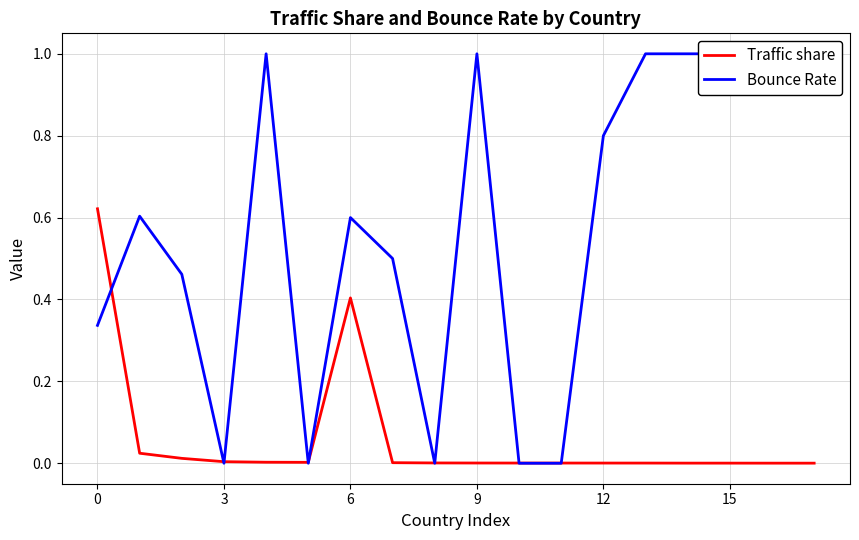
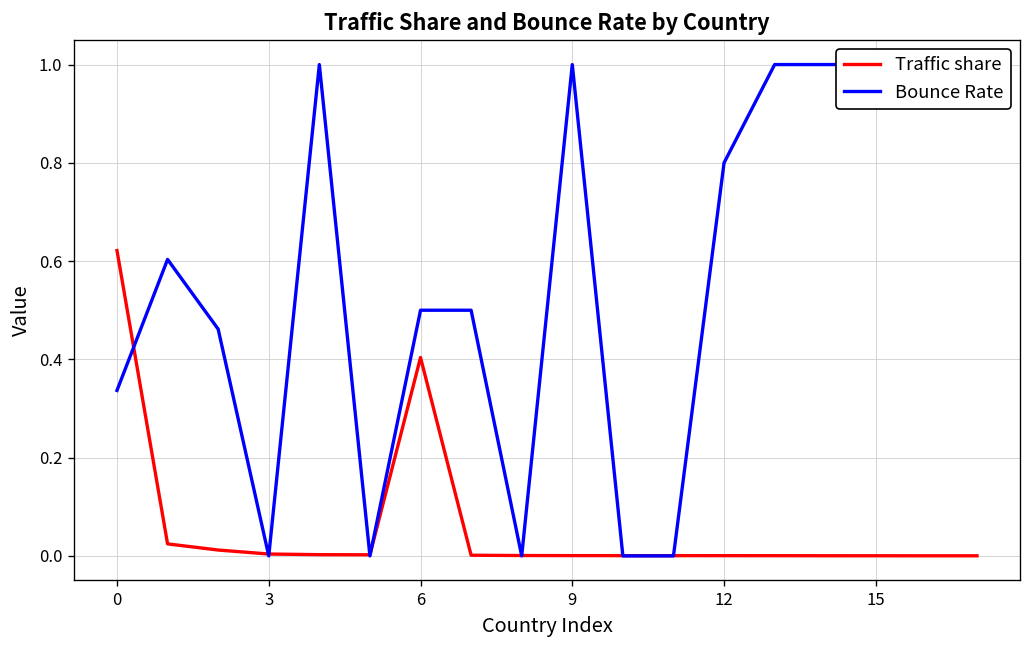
Bounce Rate, 6: 0.6 -> 0.5
